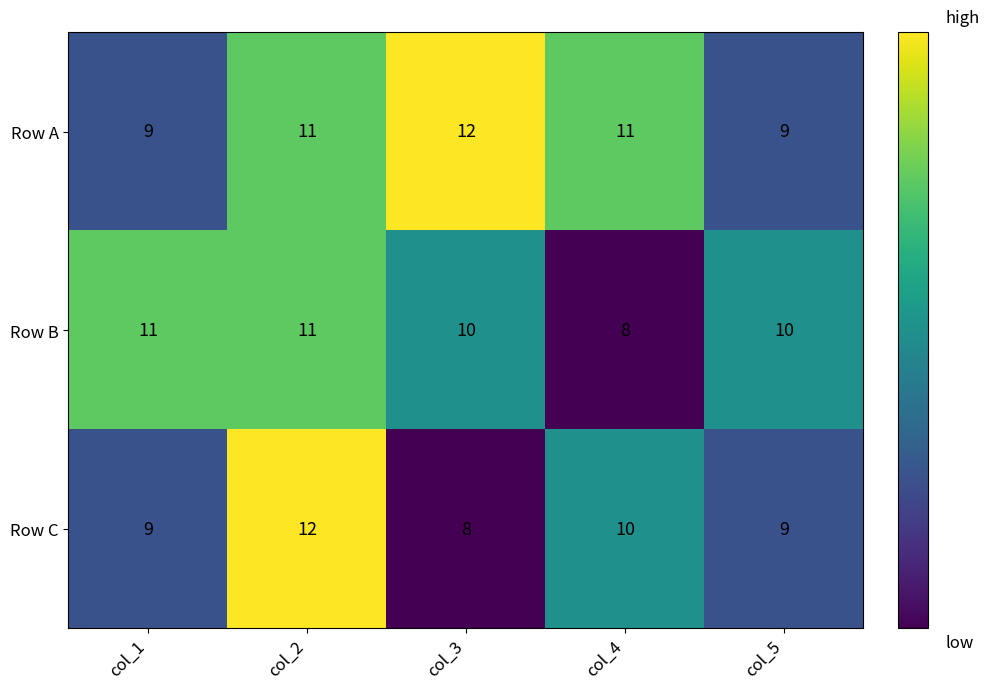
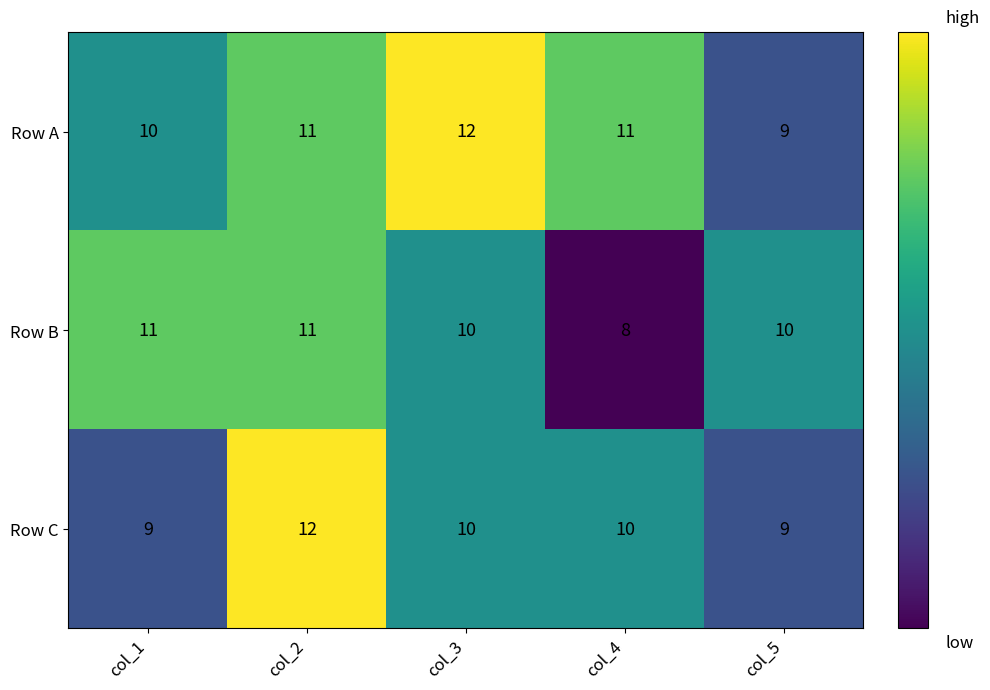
Row A, col_1: 9 -> 10
Row C, col_3: 8 -> 10
